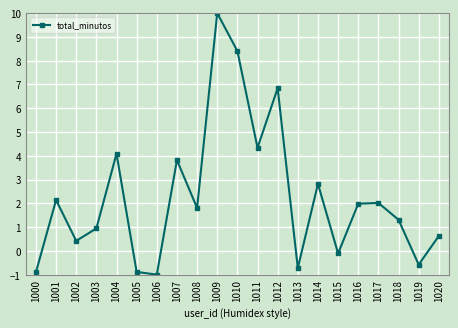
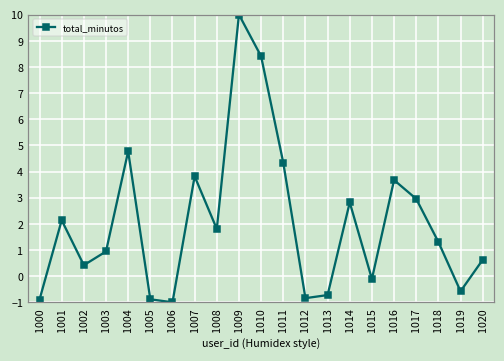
1004: 4.1 -> 4.8
1012: 6.8 -> -0.8
1016: 2.0 -> 3.7
1017: 2.0 -> 3.0
